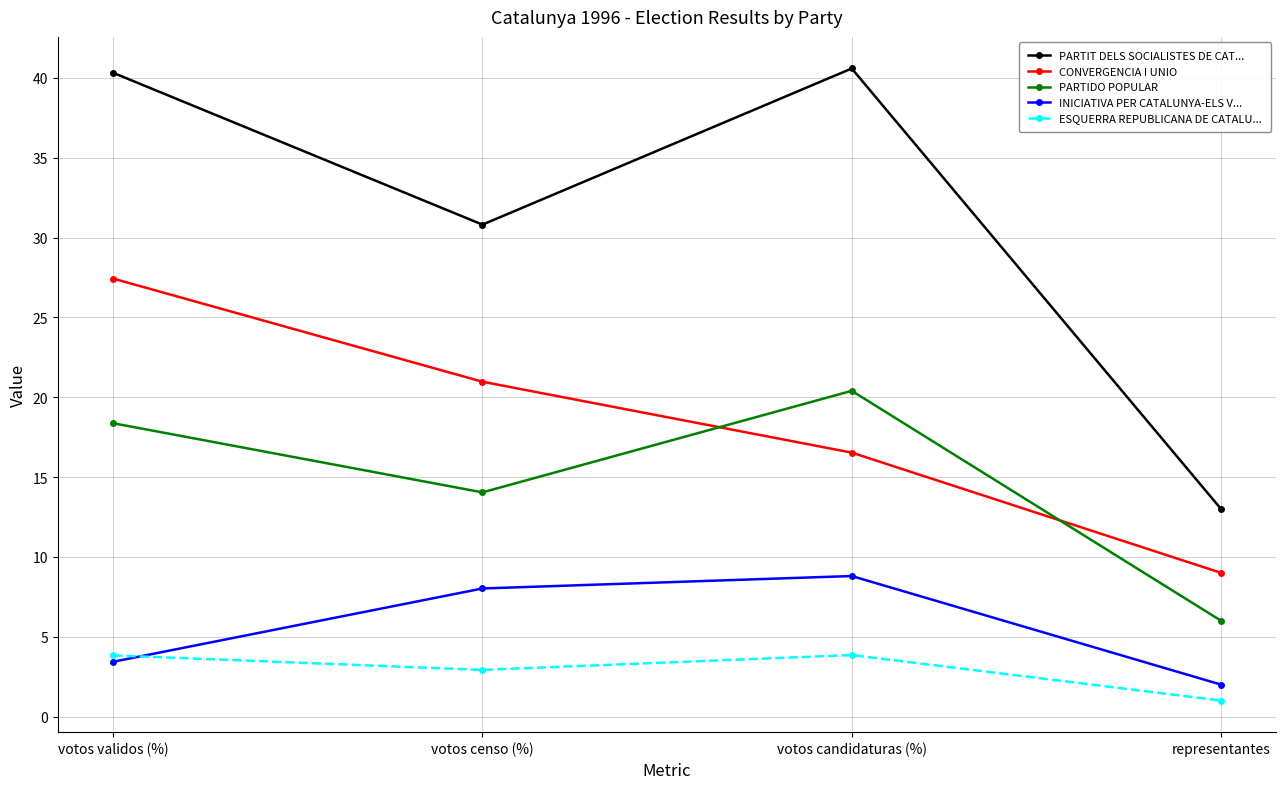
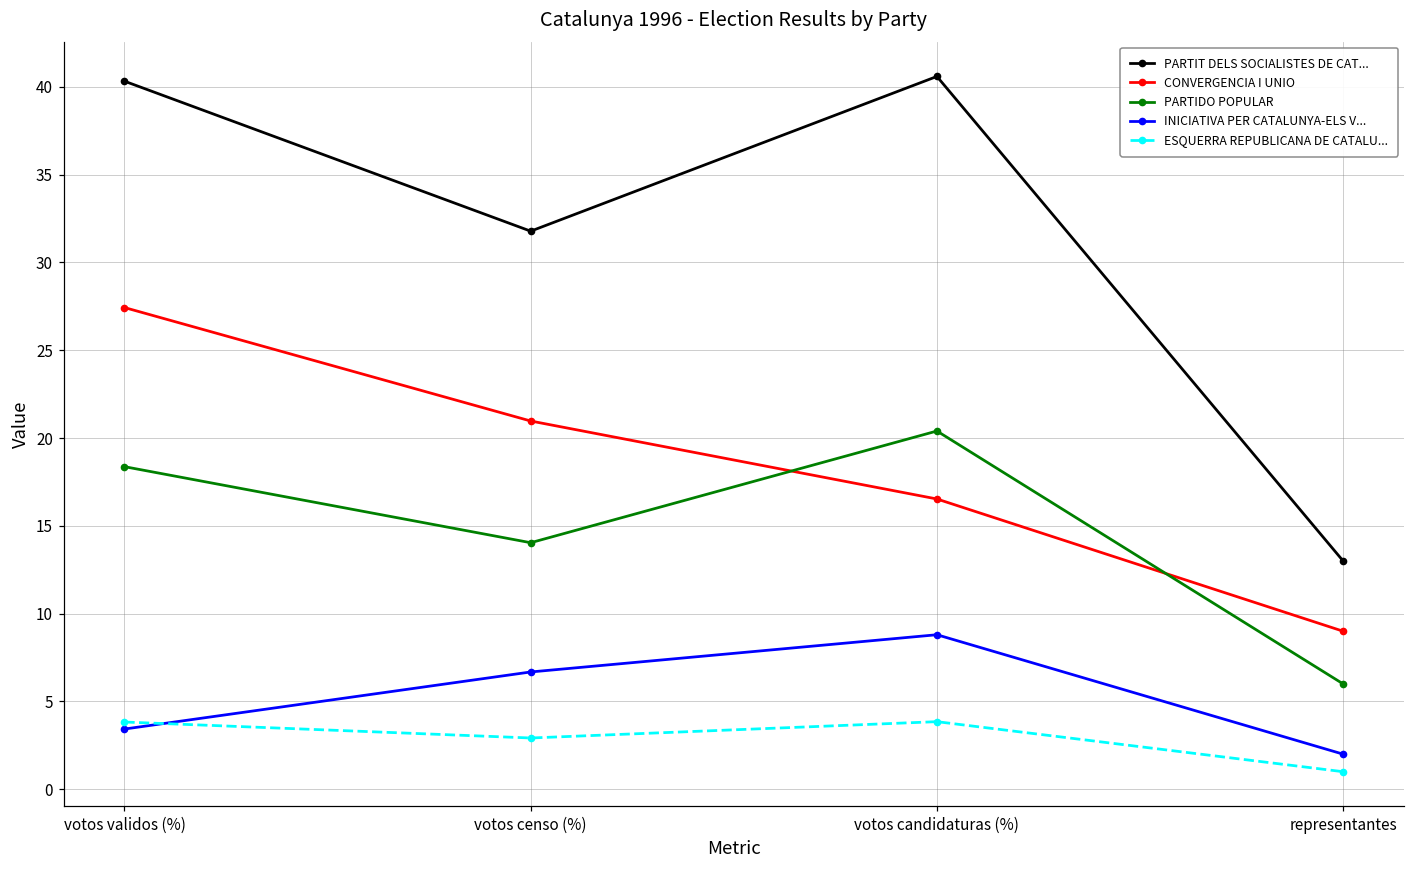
PARTIT DELS SOCIALISTES DE CAT..., votos censo (%): 30.8 -> 31.8
INICIATIVA PER CATALUNYA-ELS V..., votos censo (%): 8.0 -> 6.7
